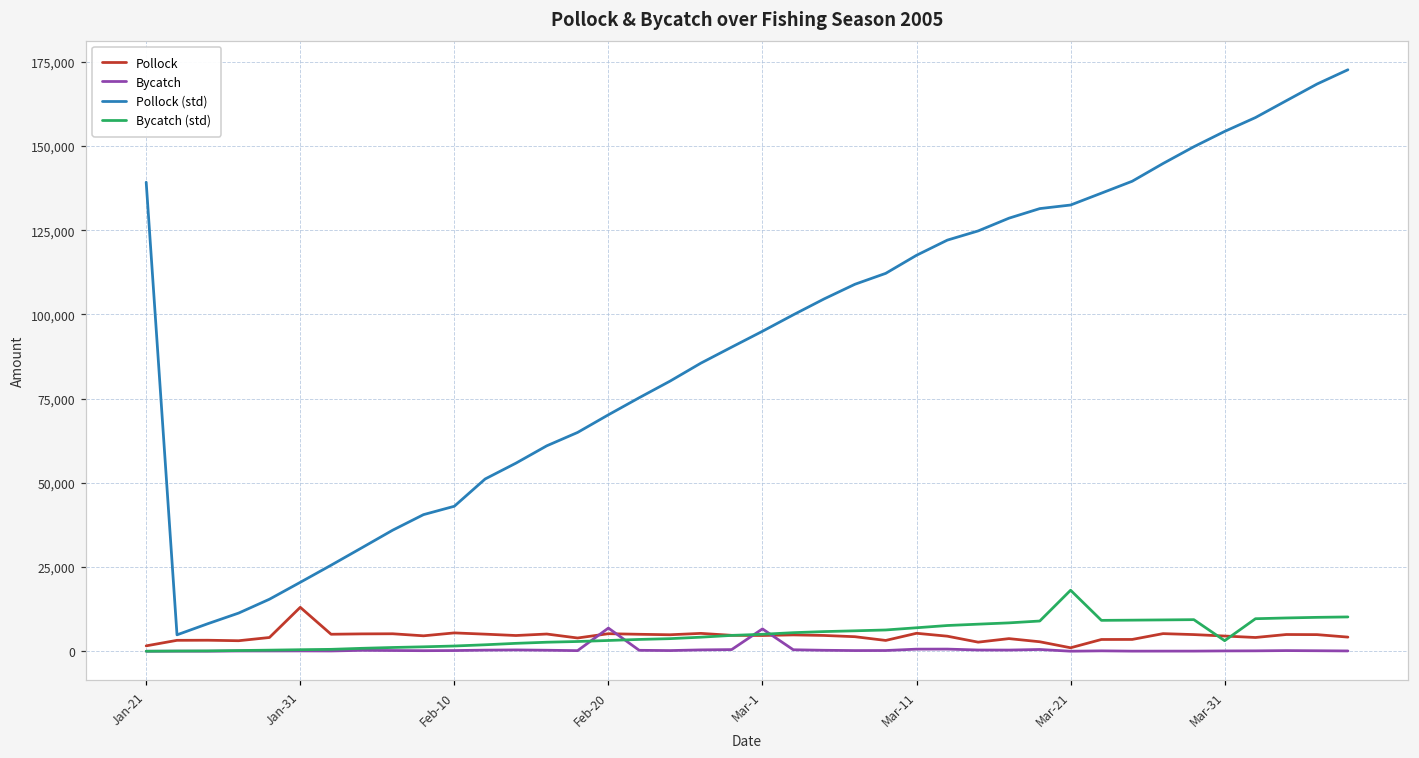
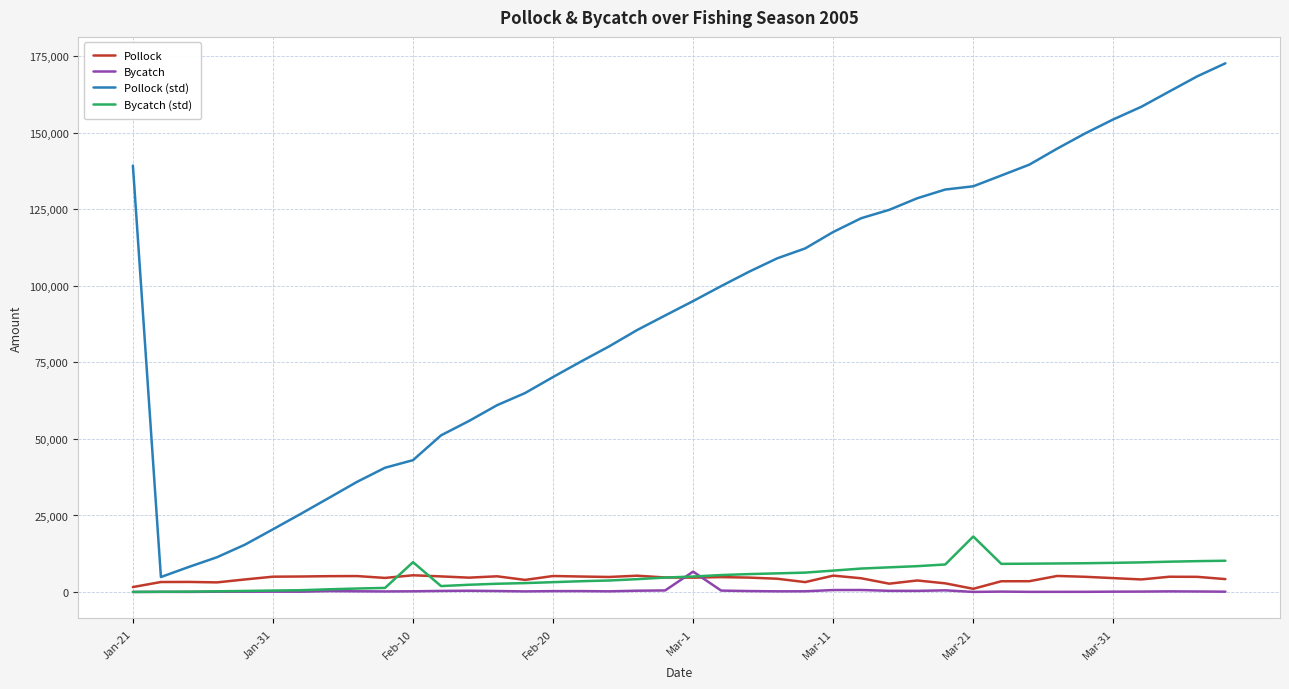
Pollock, Jan-31: 13,000 -> 5,000
Bycatch (std), Feb-10: 2,000 -> 10,000
Bycatch, Feb-20: 7,000 -> 0
Bycatch (std), Mar-31: 3,000 -> 10,000
